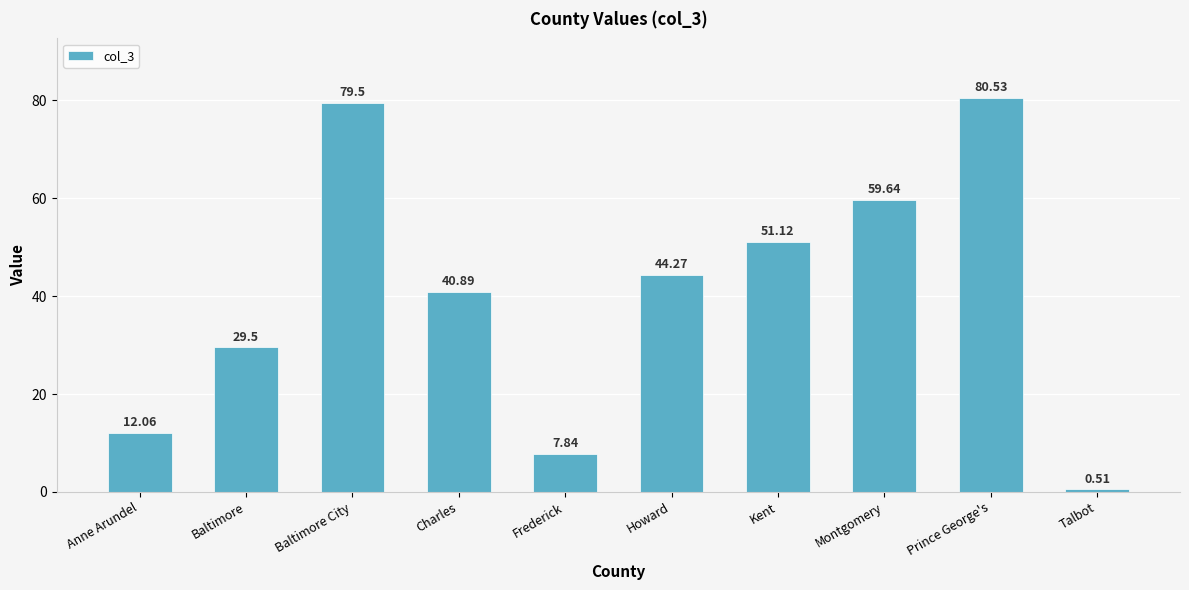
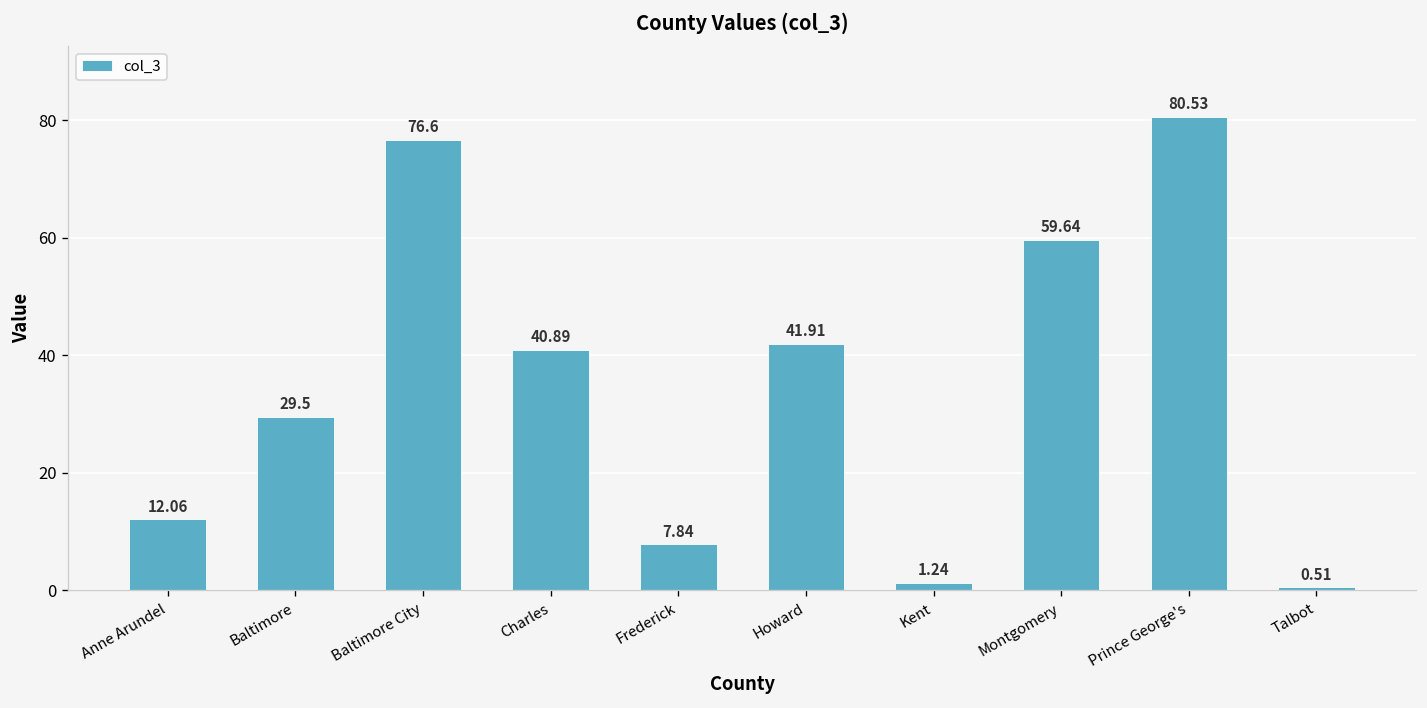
Baltimore City: 79.5 -> 76.6
Howard: 44.27 -> 41.91
Kent: 51.12 -> 1.24
